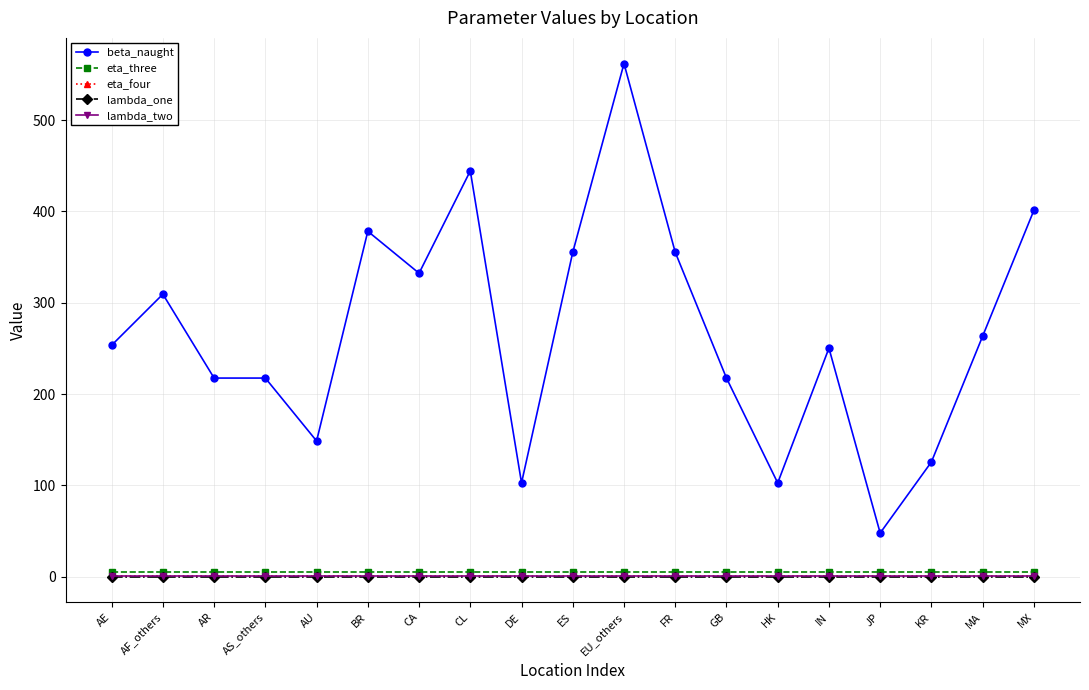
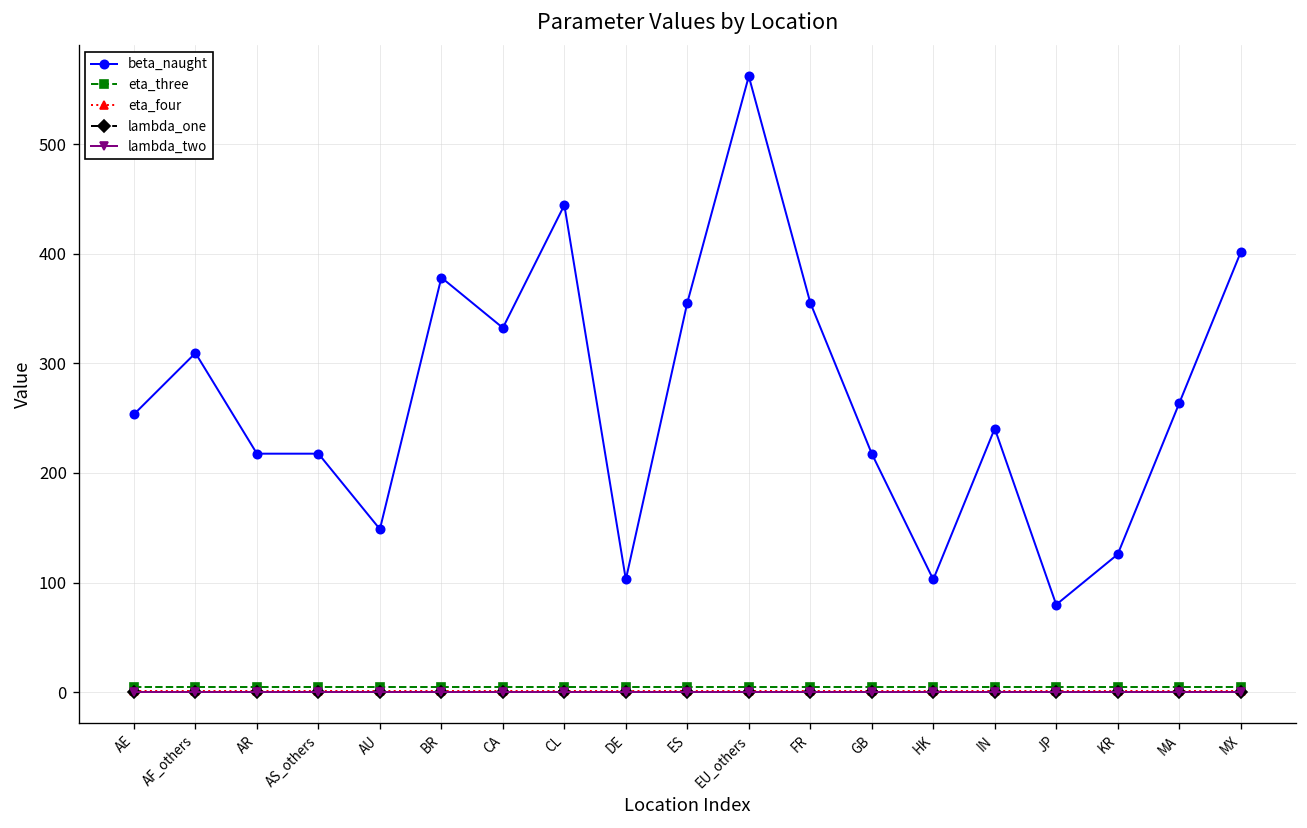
beta_naught, IN: 250 -> 240
beta_naught, JP: 50 -> 80
